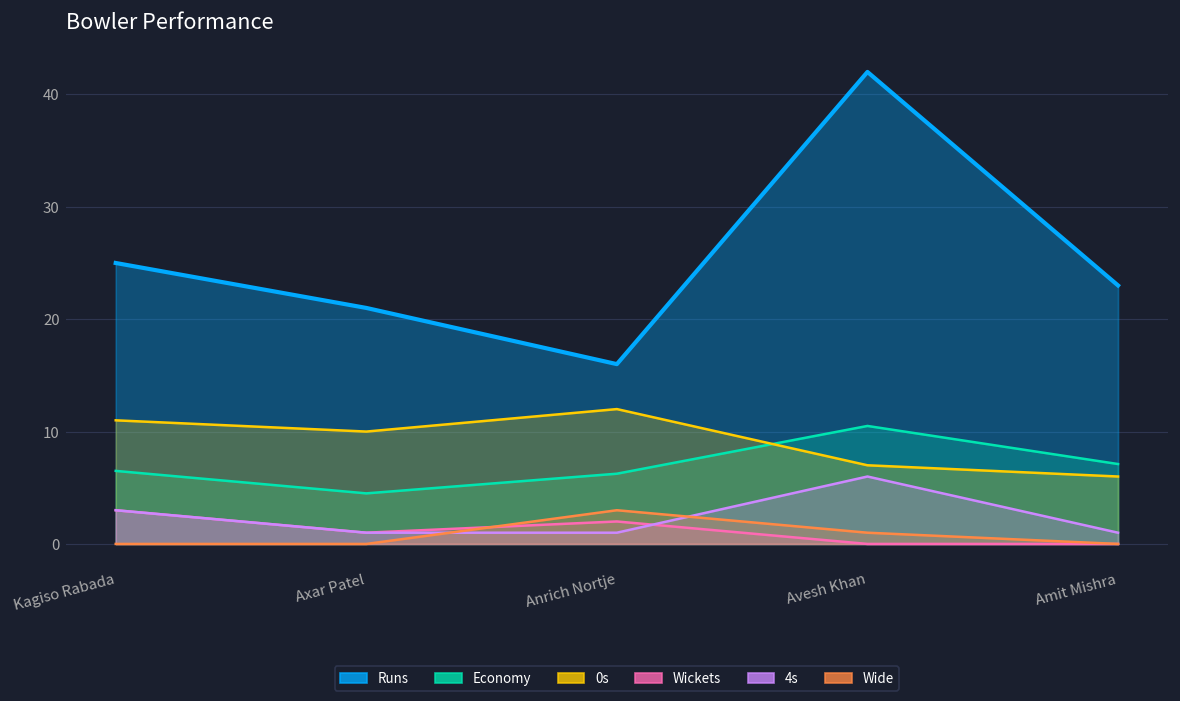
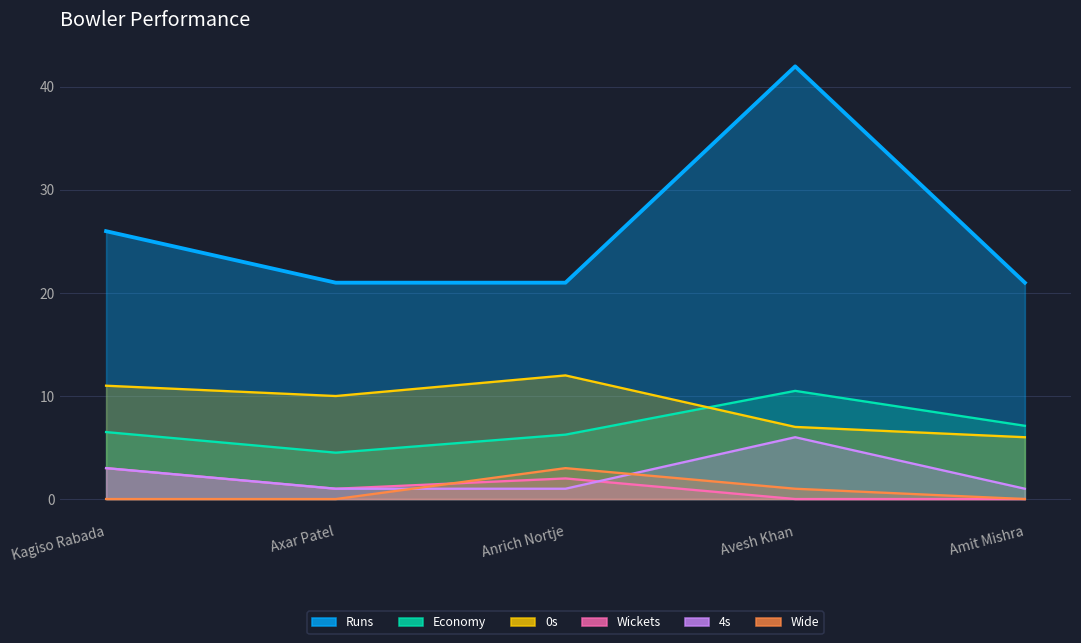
Runs, Kagiso Rabada: 25 -> 26
Runs, Anrich Nortje: 16 -> 21
Runs, Amit Mishra: 23 -> 21
